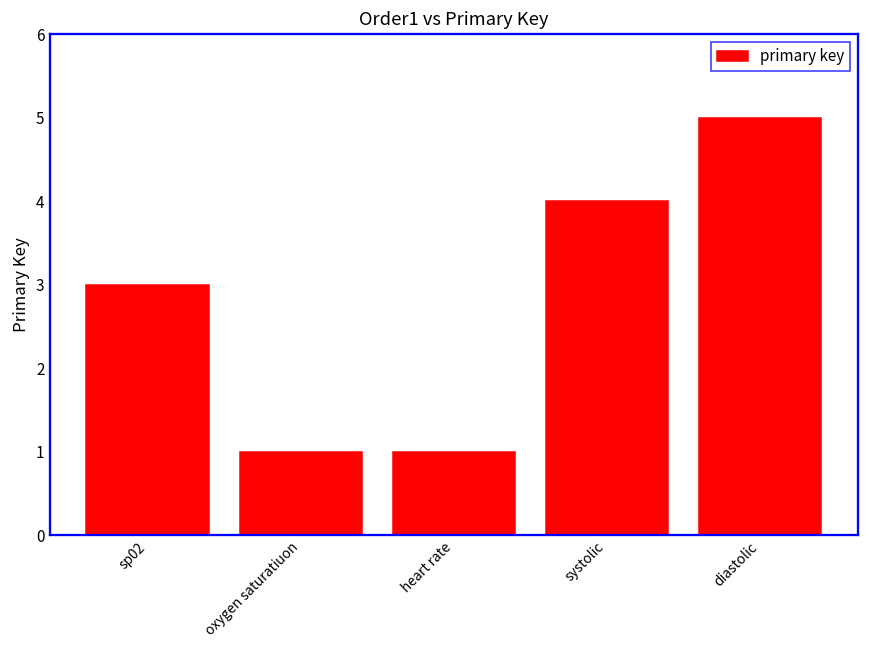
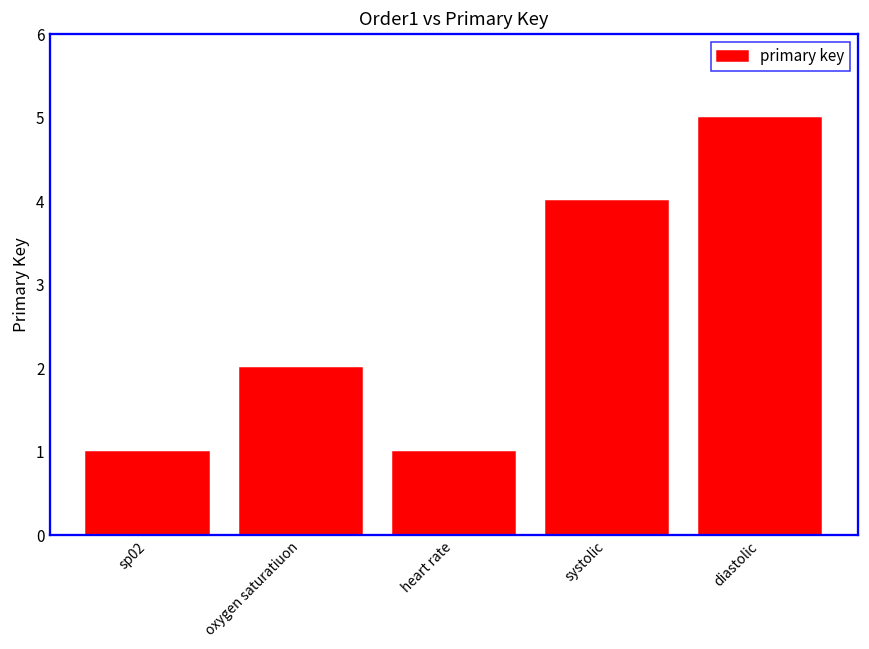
sp02: 3 -> 1
oxygen saturatiuon: 1 -> 2
